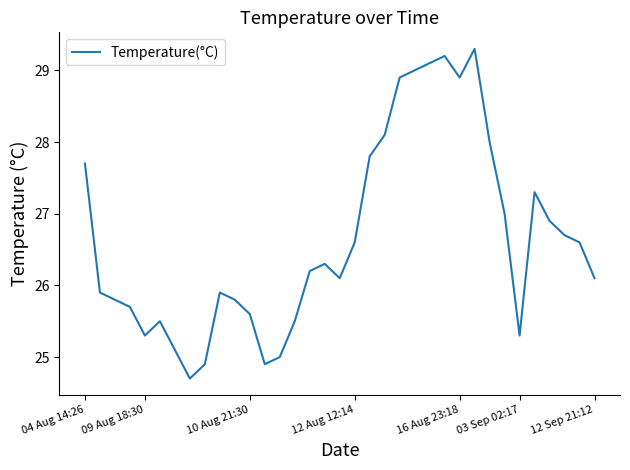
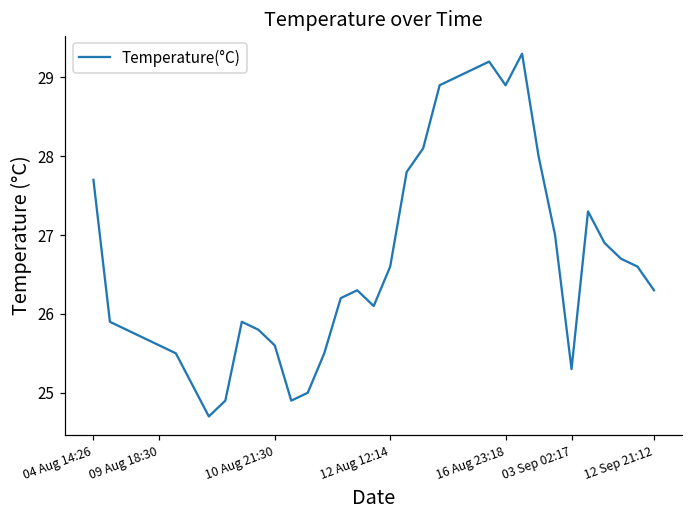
09 Aug 18:30: 25.3 -> 25.6
12 Sep 21:12: 26.1 -> 26.3
